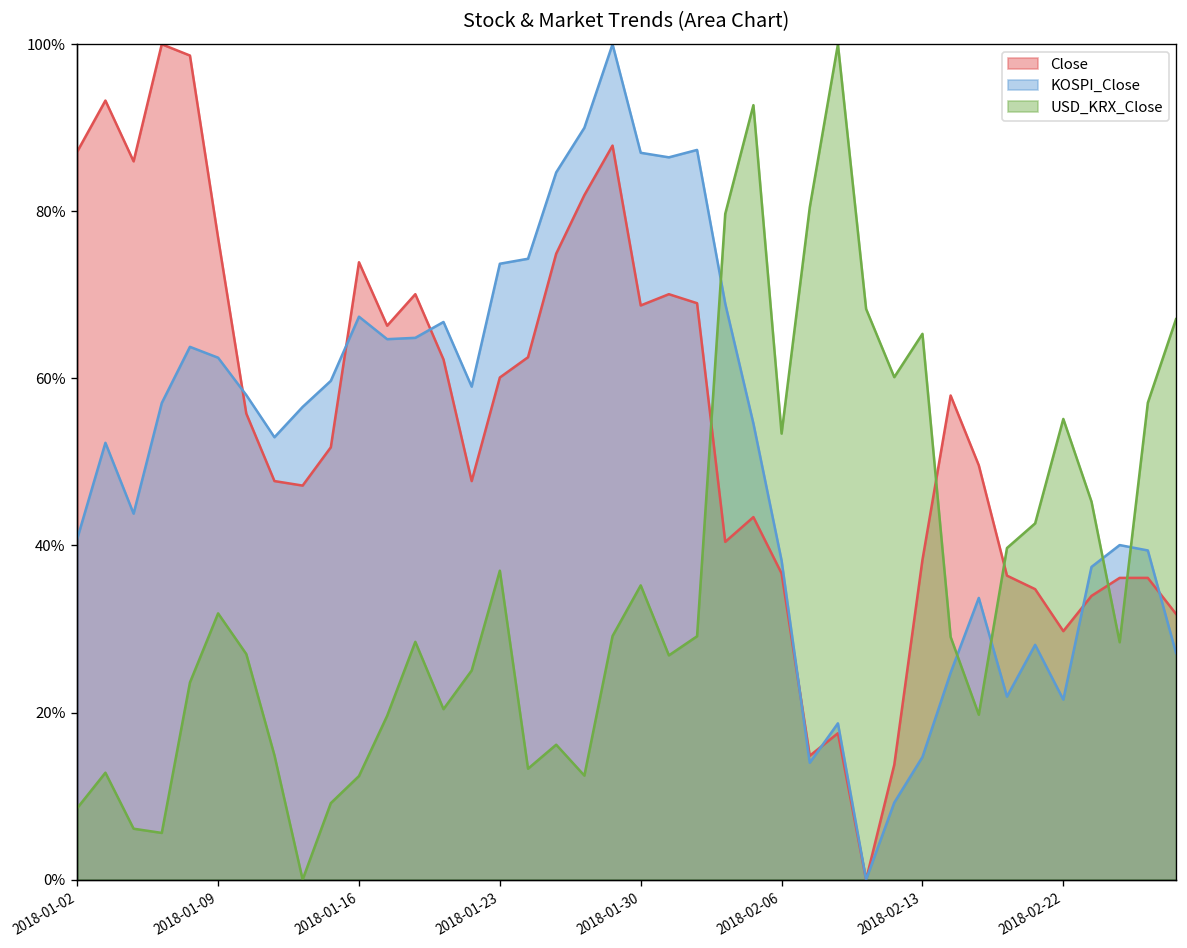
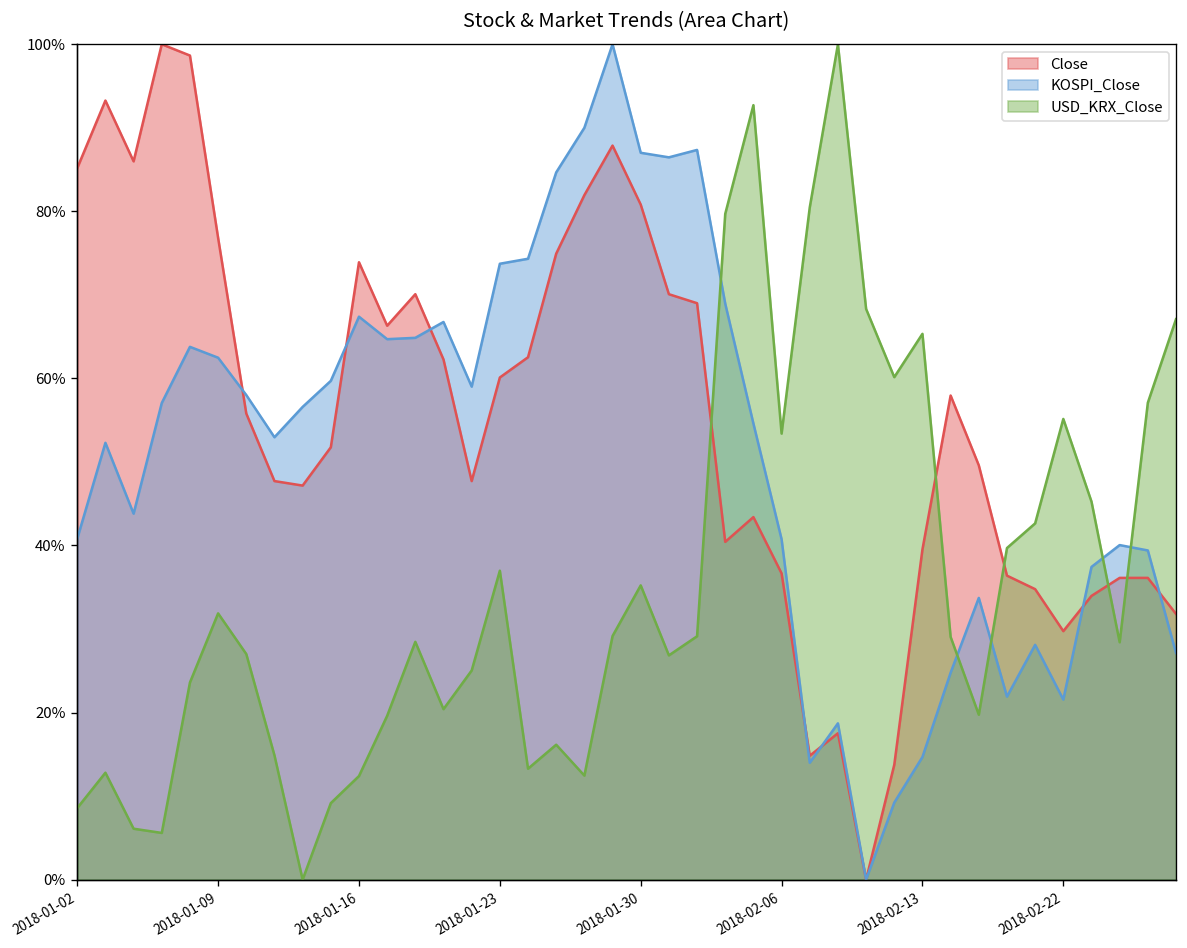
Close, 2018-01-02: 87% -> 85%
Close, 2018-01-30: 69% -> 81%
KOSPI_Close, 2018-02-06: 38% -> 41%
Close, 2018-02-13: 38% -> 40%
